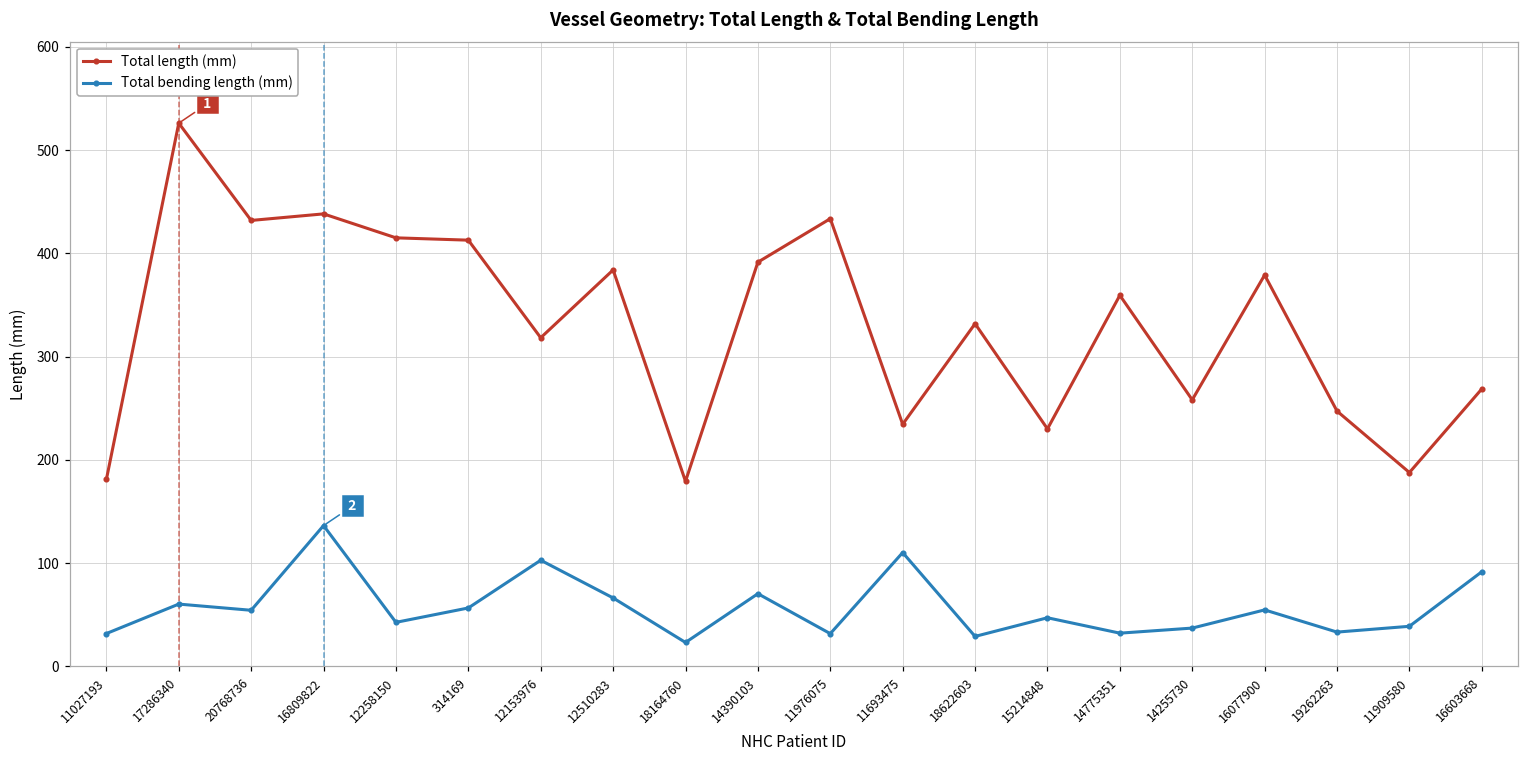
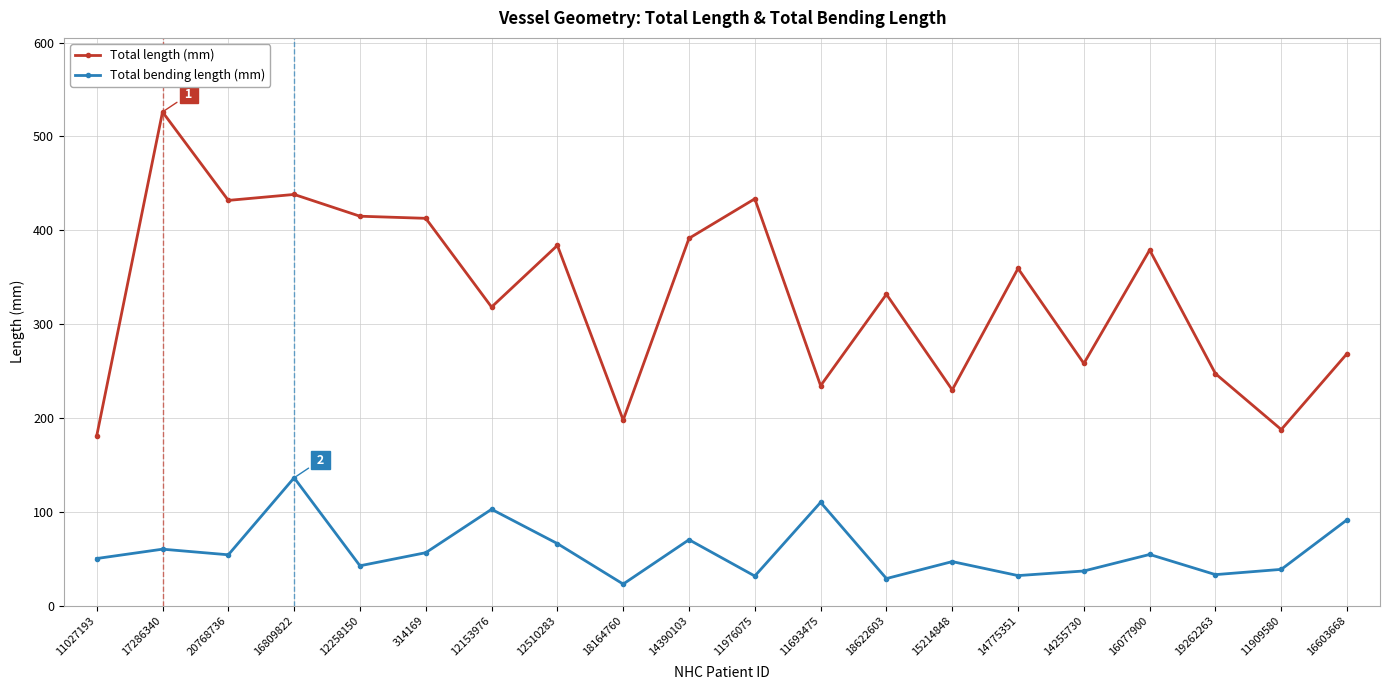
Total bending length (mm), 11027193: 30 -> 50
Total length (mm), 18164760: 180 -> 200
